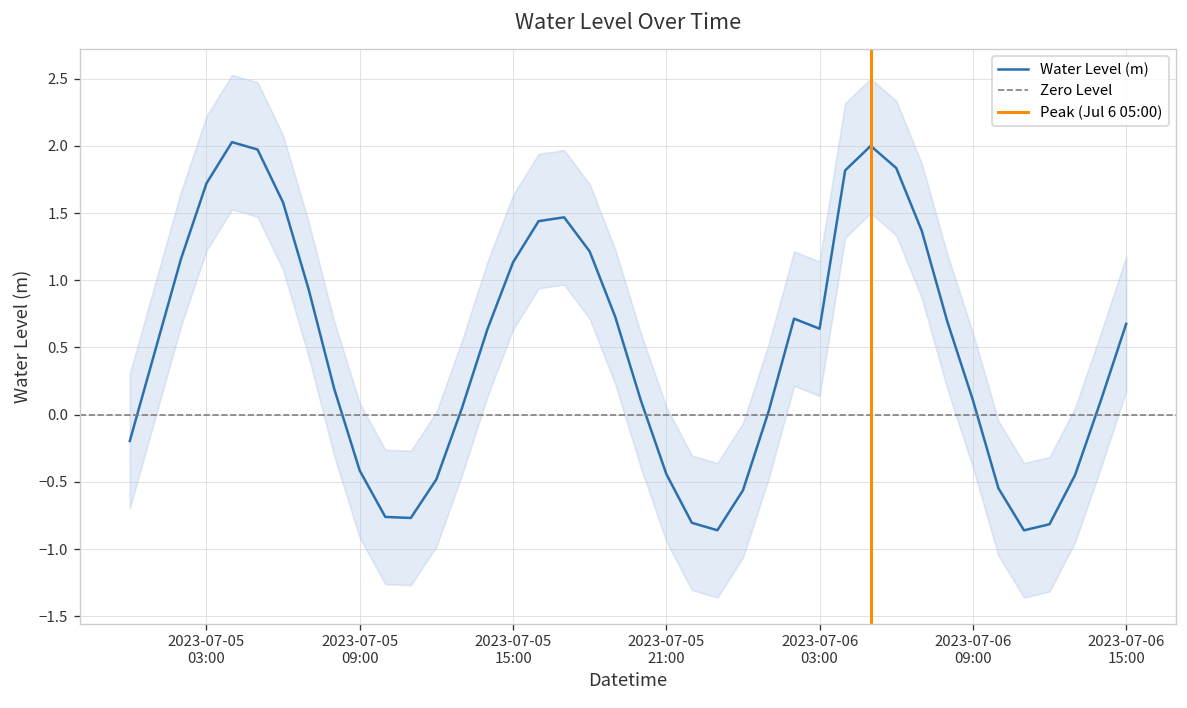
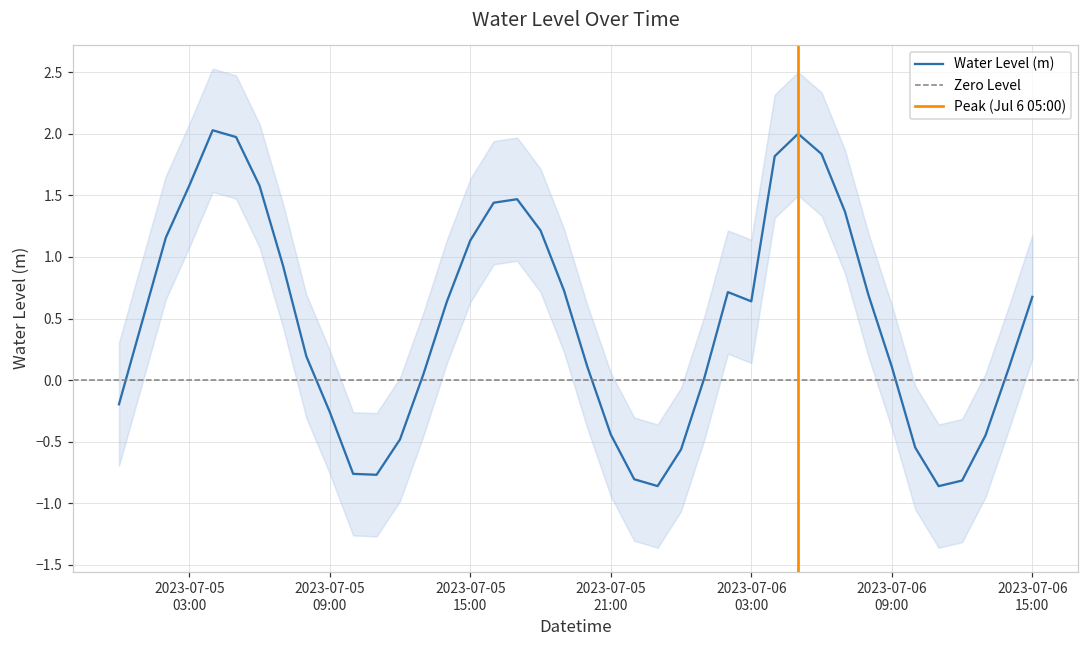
Water Level (m), 2023-07-05 03:00: 1.72 -> 1.58
Water Level (m), 2023-07-05 09:00: -0.42 -> -0.26
